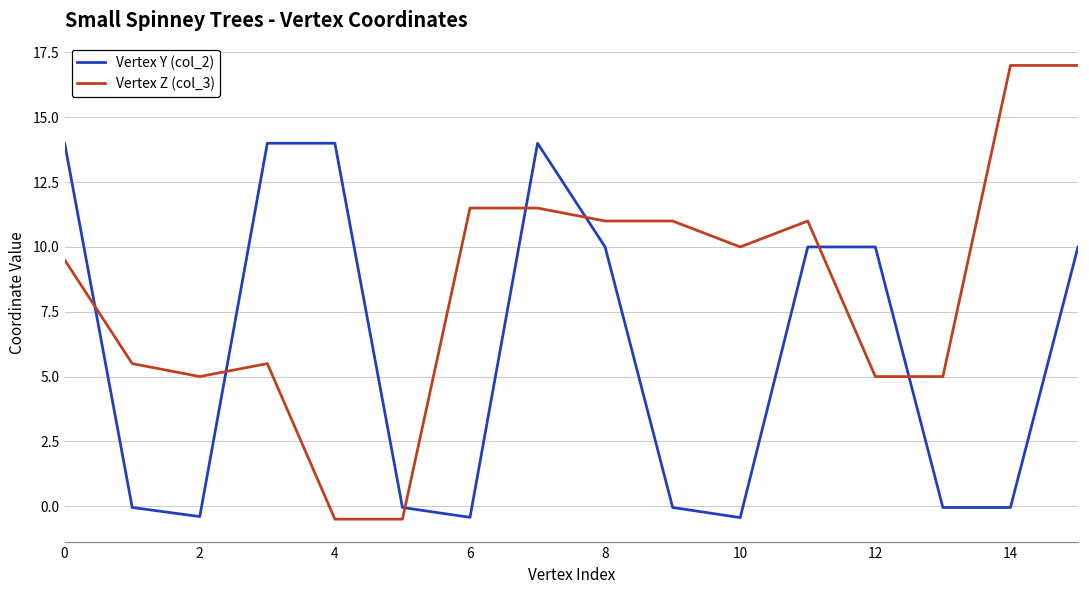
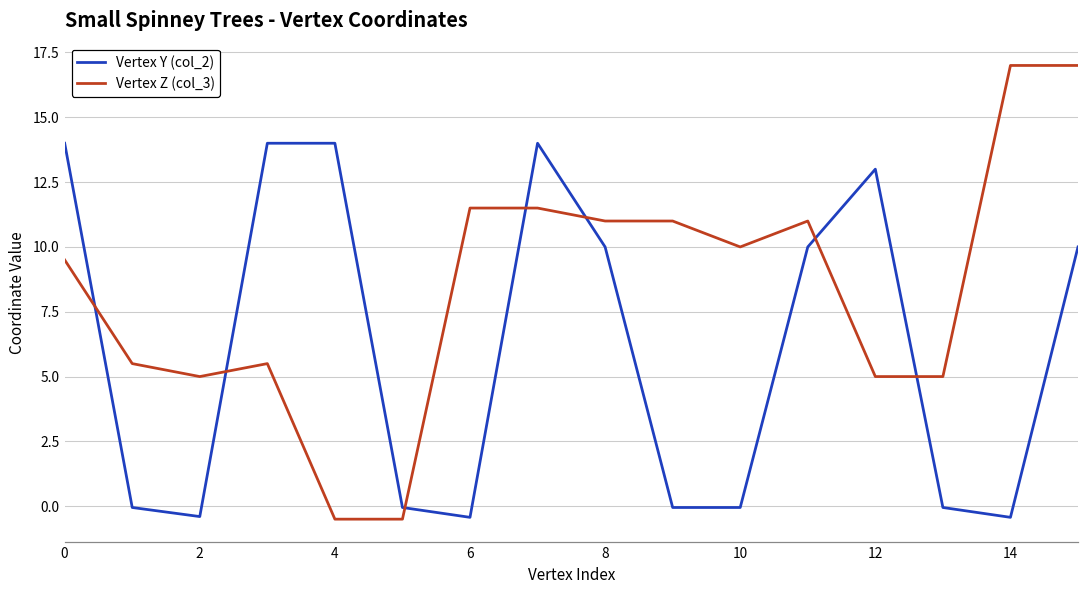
Vertex Y (col_2), 10: -0.4 -> -0.1
Vertex Y (col_2), 12: 10 -> 13
Vertex Y (col_2), 14: -0.1 -> -0.4
